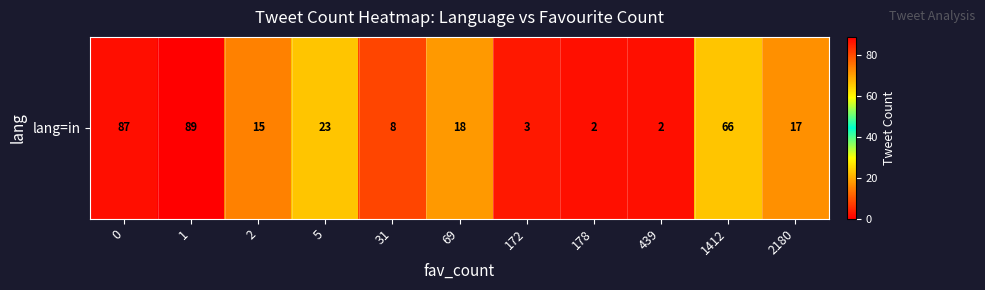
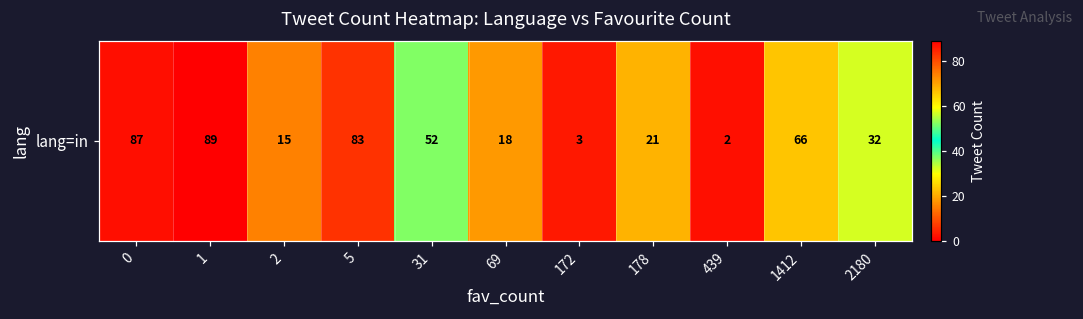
lang=in, 5: 23 -> 83
lang=in, 31: 8 -> 52
lang=in, 178: 2 -> 21
lang=in, 2180: 17 -> 32
